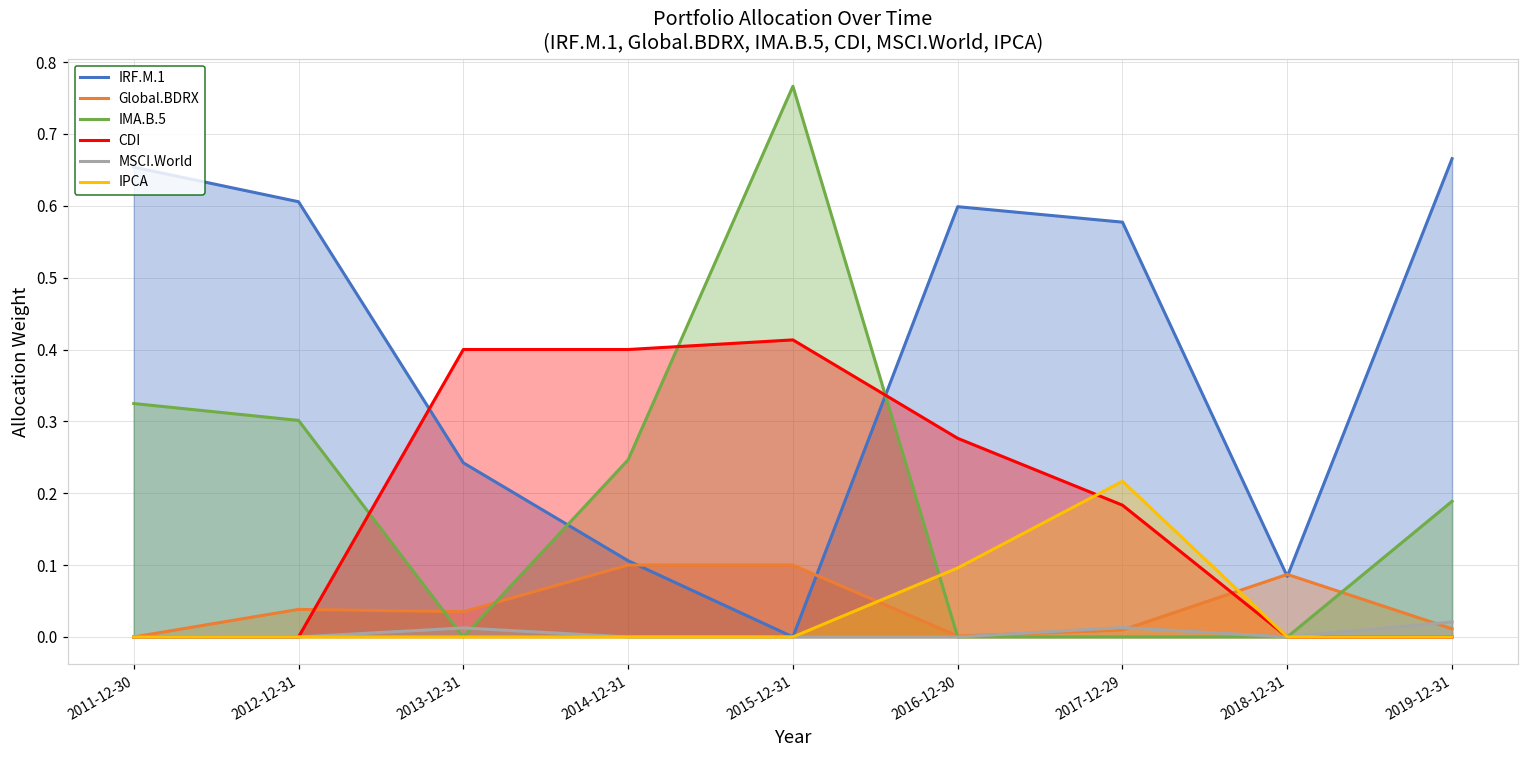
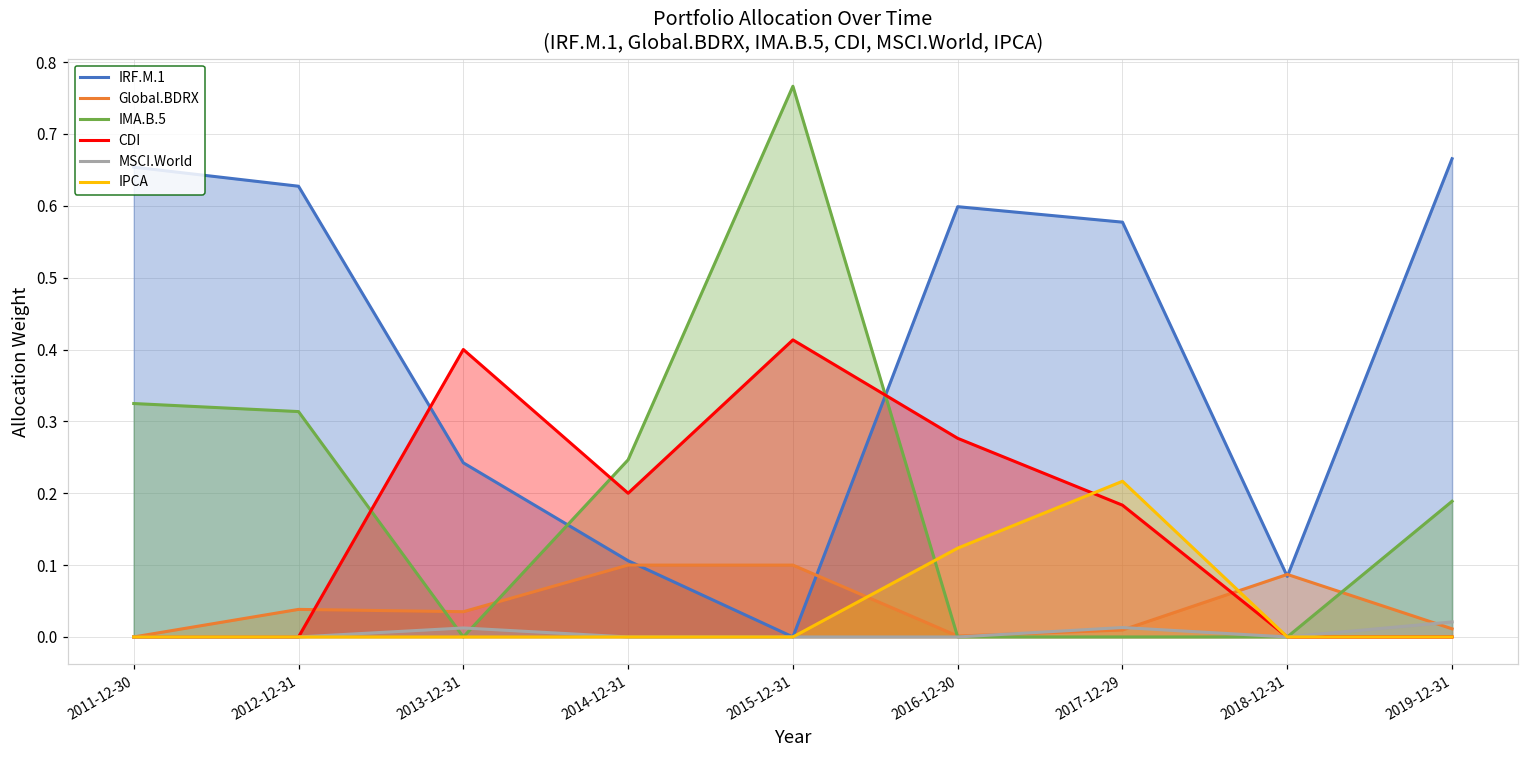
IRF.M.1, 2012-12-31: 0.61 -> 0.63
IMA.B.5, 2012-12-31: 0.30 -> 0.31
CDI, 2014-12-31: 0.4 -> 0.2
IPCA, 2016-12-30: 0.10 -> 0.12
